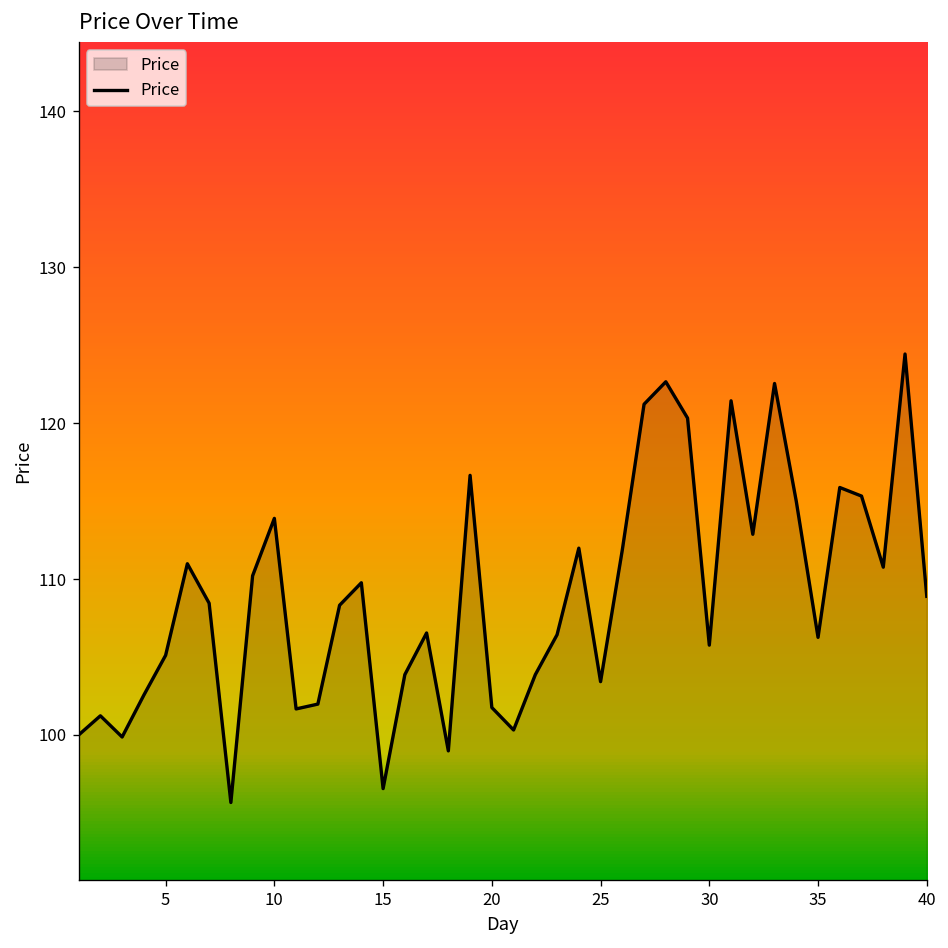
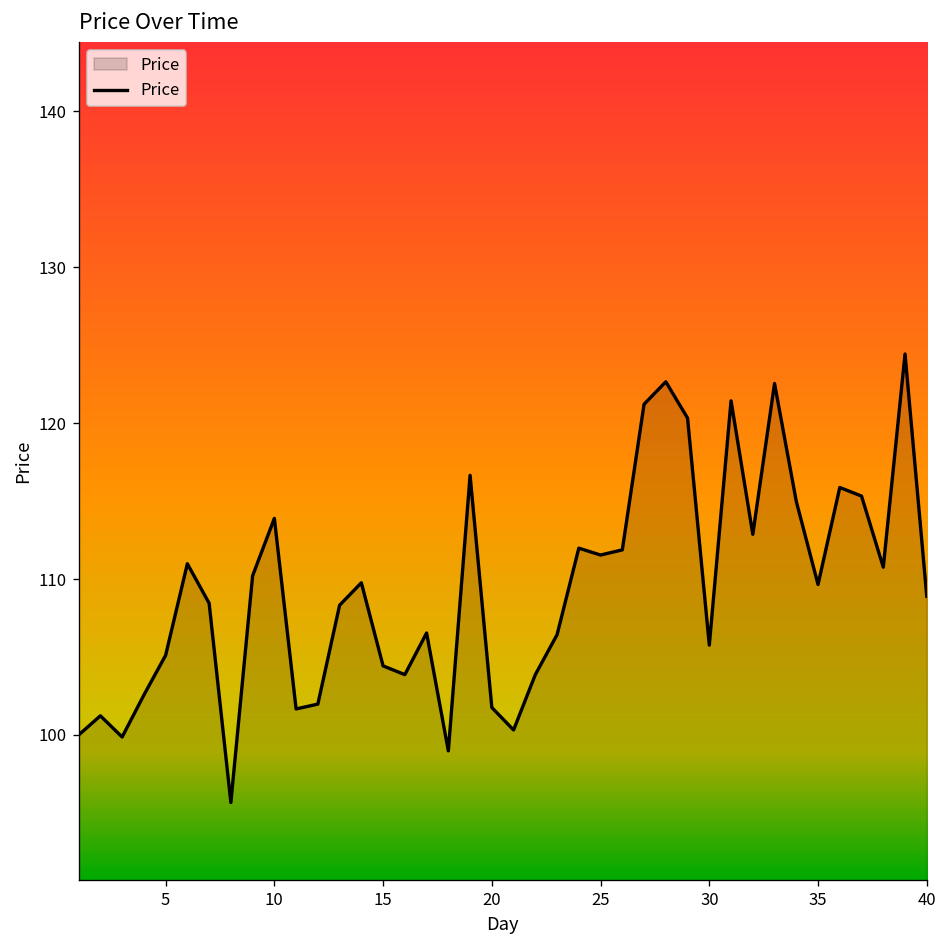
15: 96.6 -> 104.4
25: 103.4 -> 111.5
35: 106.3 -> 109.7
